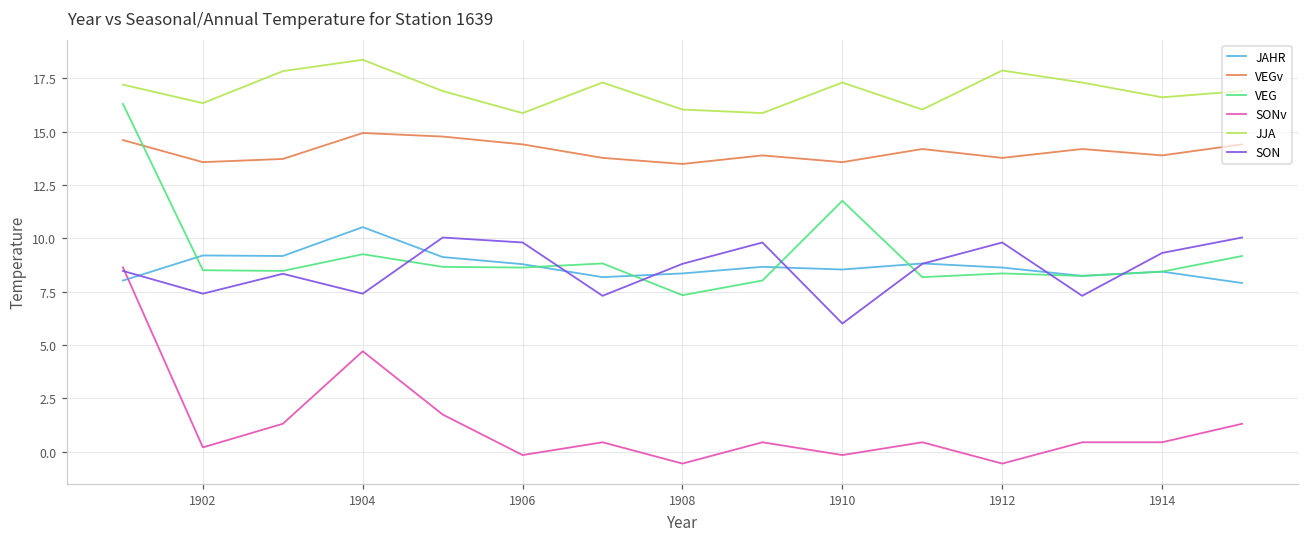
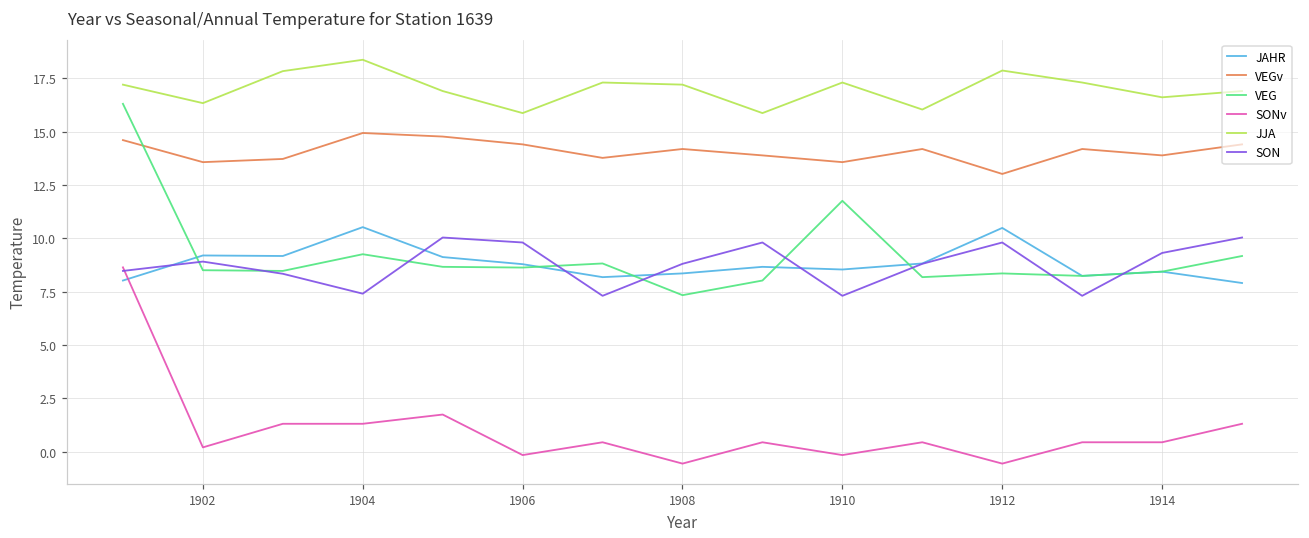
SON, 1902: 7.4 -> 8.9
SONv, 1904: 4.7 -> 1.3
VEGv, 1908: 13.5 -> 14.2
JJA, 1908: 16.0 -> 17.2
SON, 1910: 6.0 -> 7.3
JAHR, 1912: 8.6 -> 10.5
VEGv, 1912: 13.8 -> 13.0
